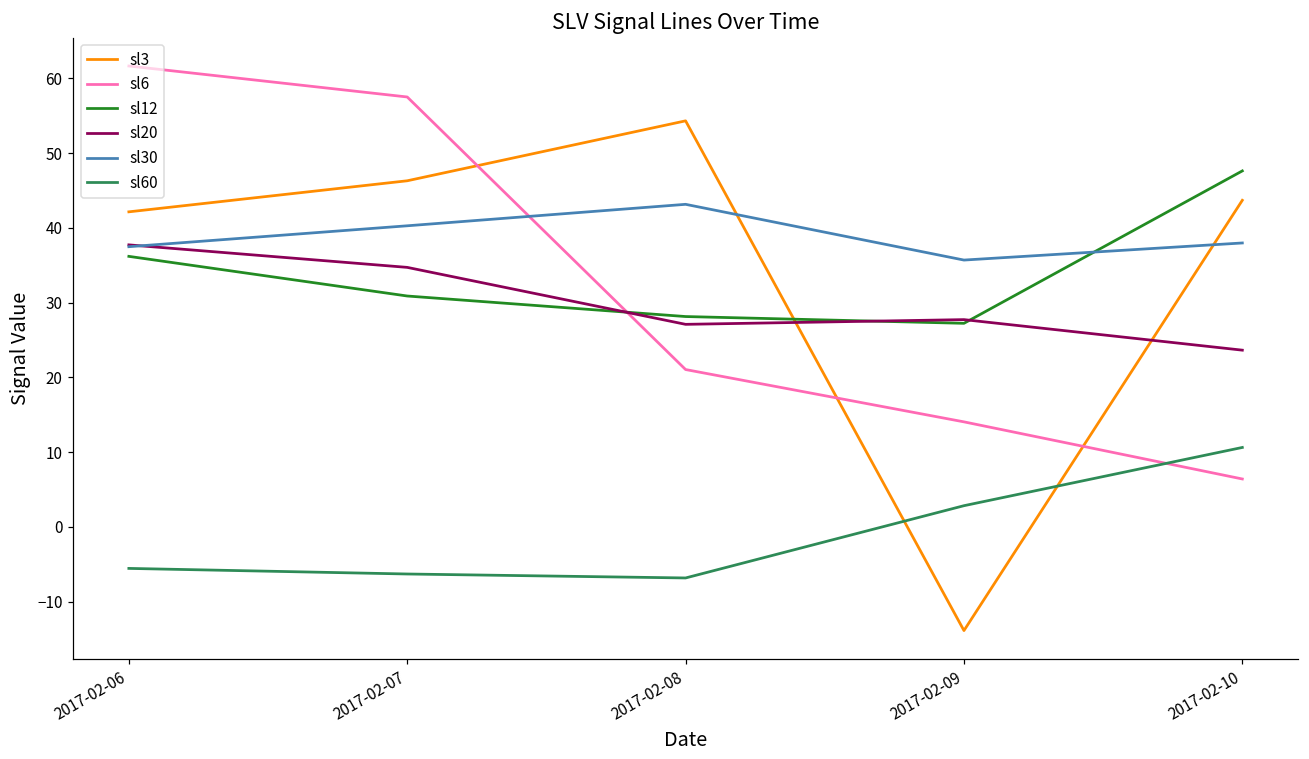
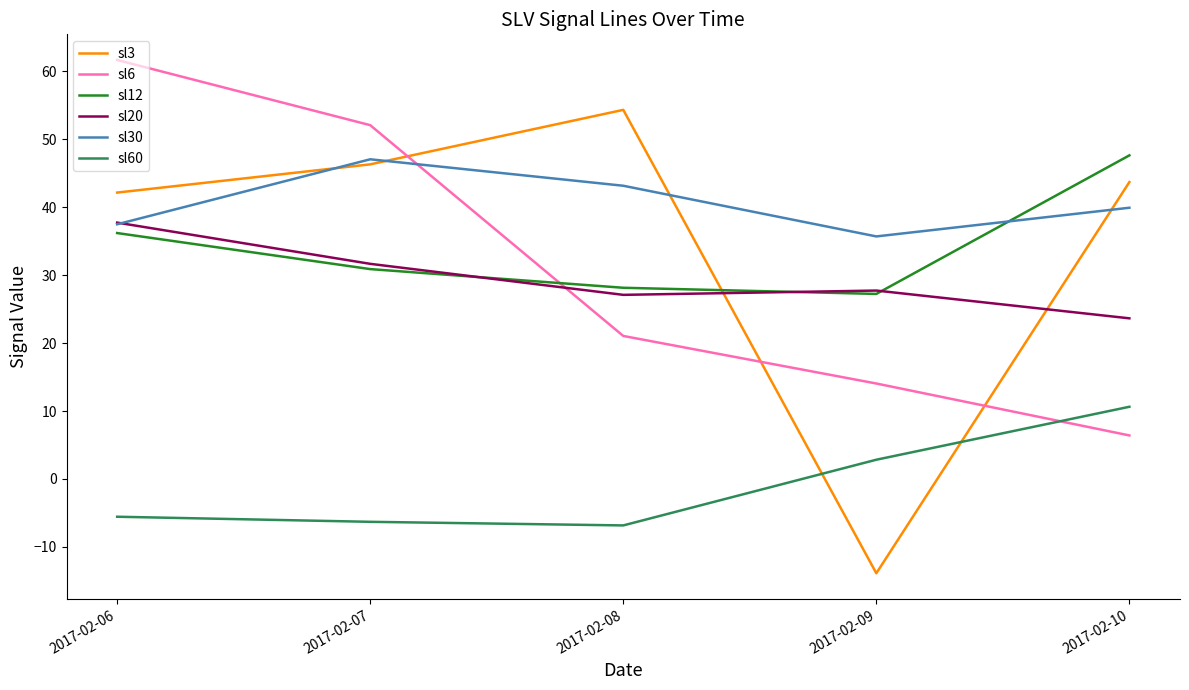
sl6, 2017-02-07: 58 -> 52
sl20, 2017-02-07: 35 -> 32
sl30, 2017-02-07: 40 -> 47
sl30, 2017-02-10: 38 -> 40
